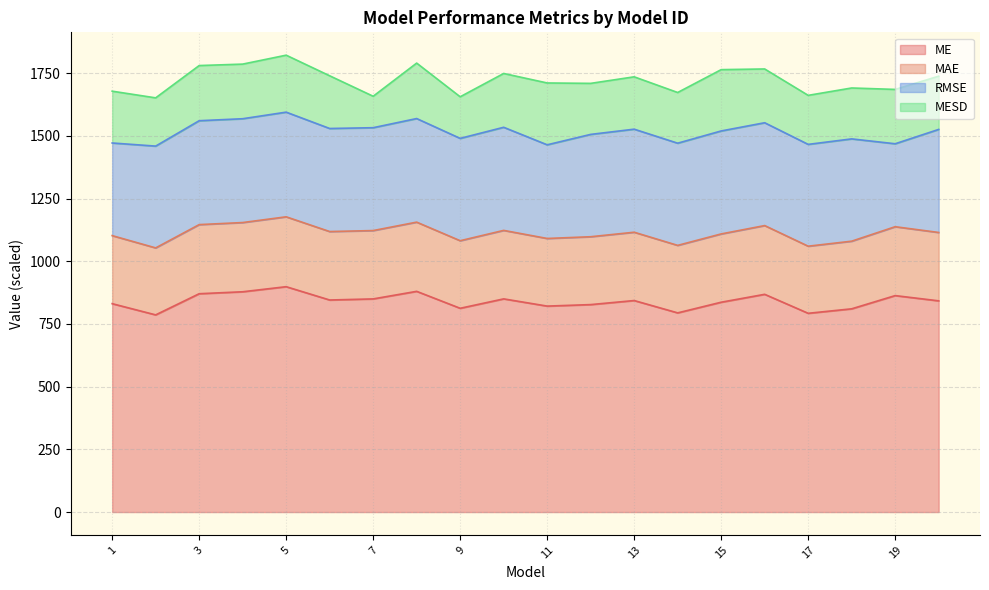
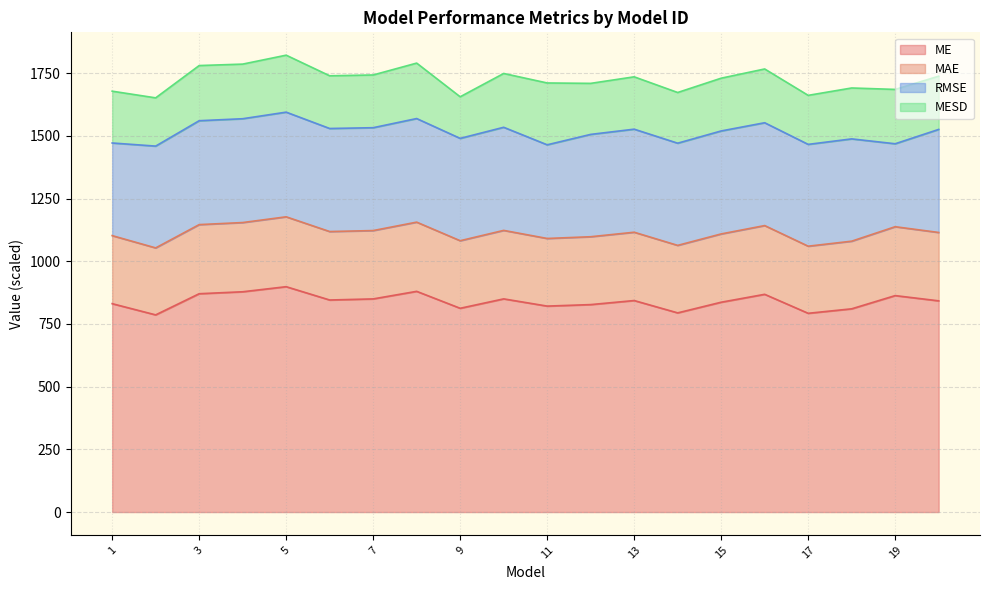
MESD, 7: 130 -> 210
MESD, 15: 240 -> 210
